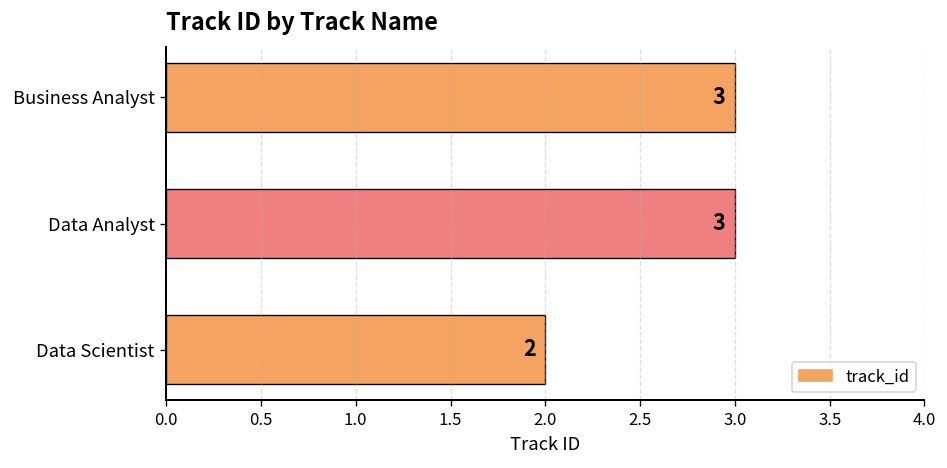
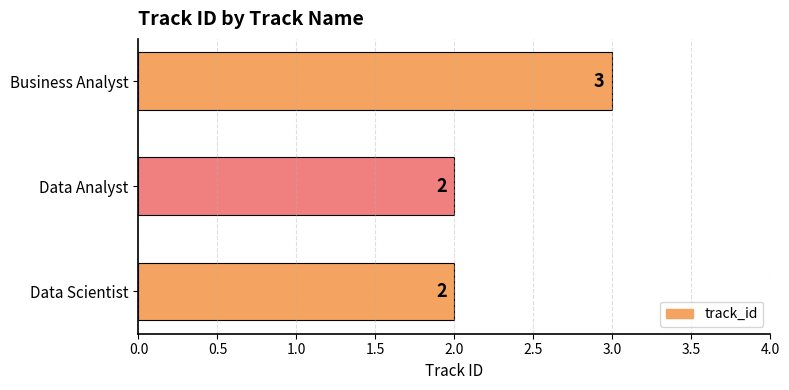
Data Analyst: 3 -> 2
